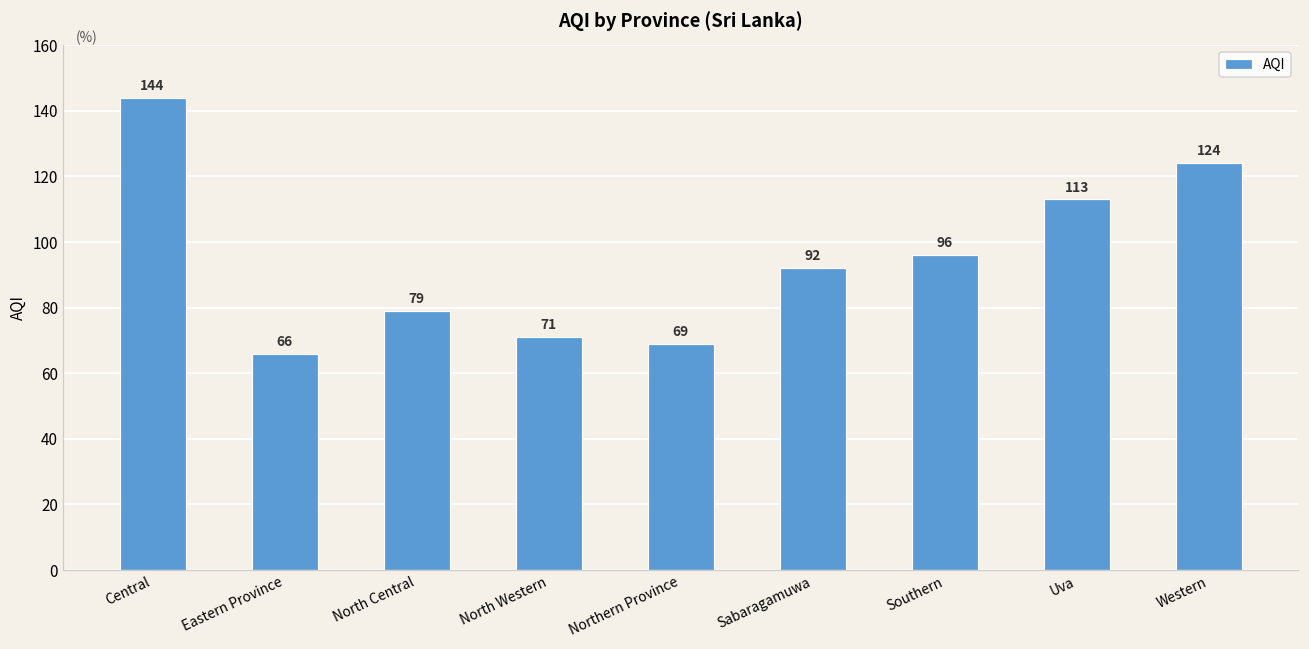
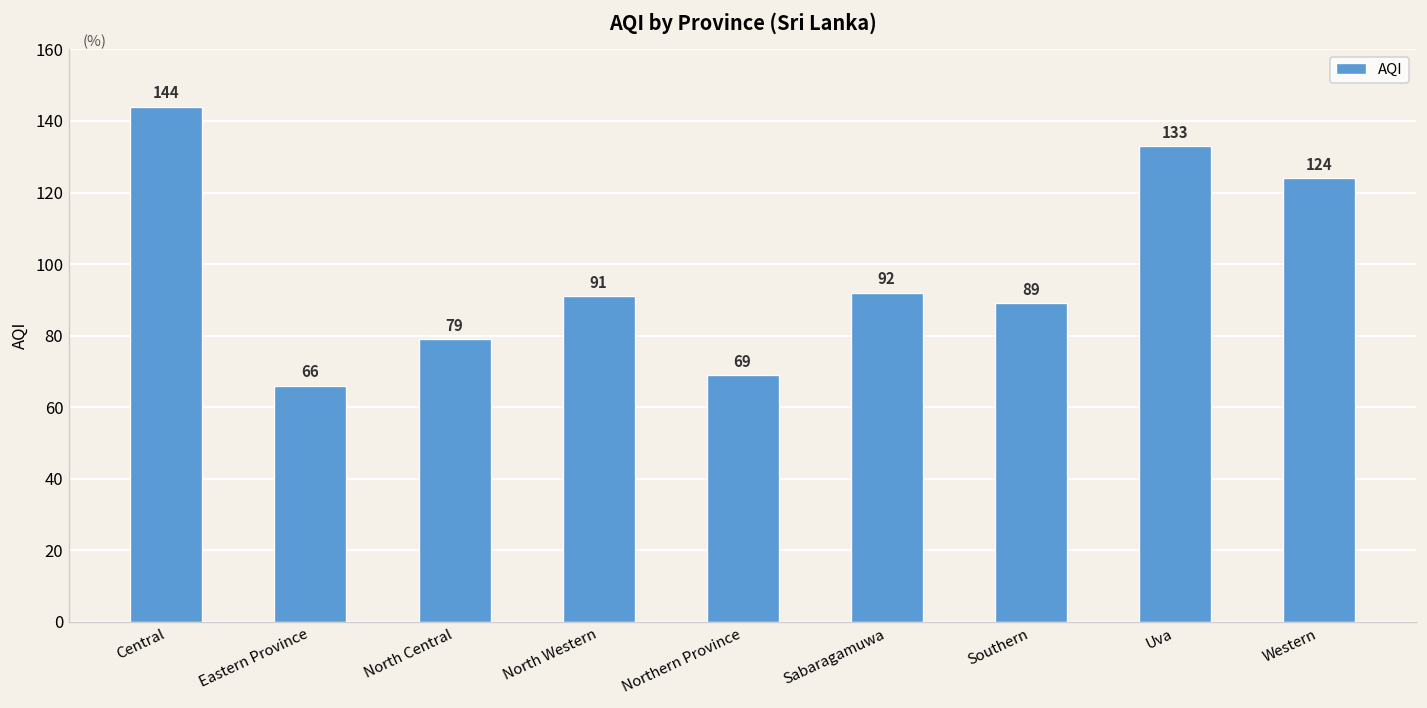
North Western: 71 -> 91
Southern: 96 -> 89
Uva: 113 -> 133
